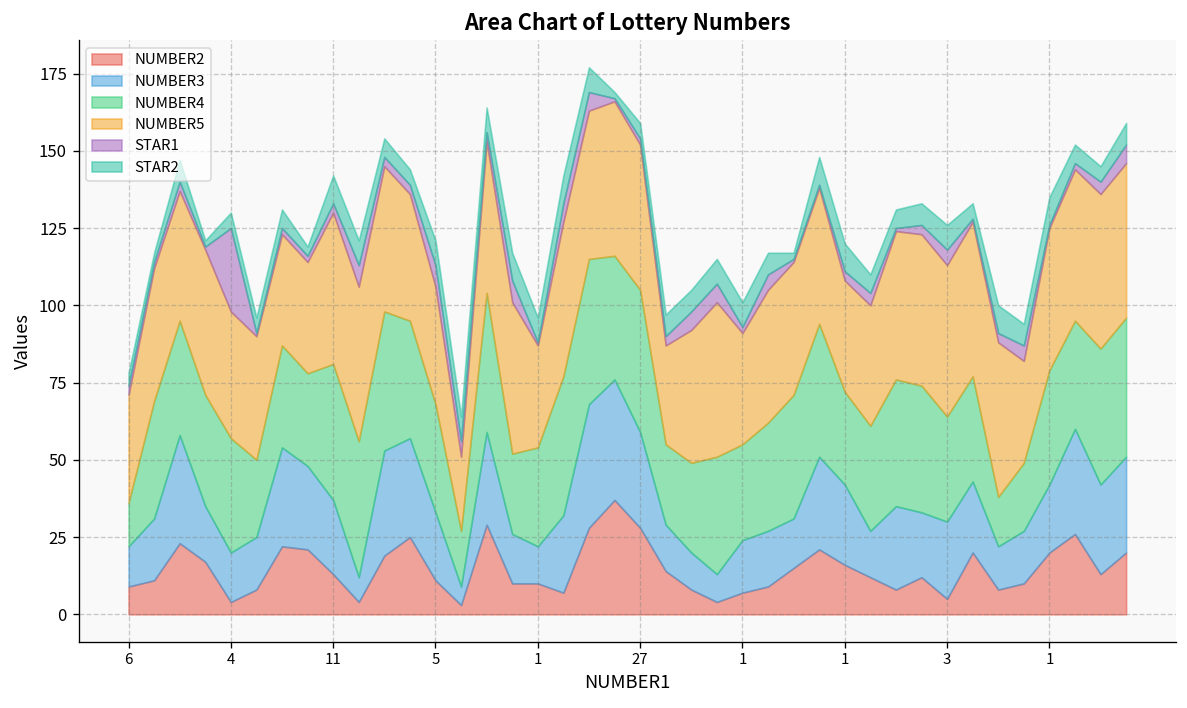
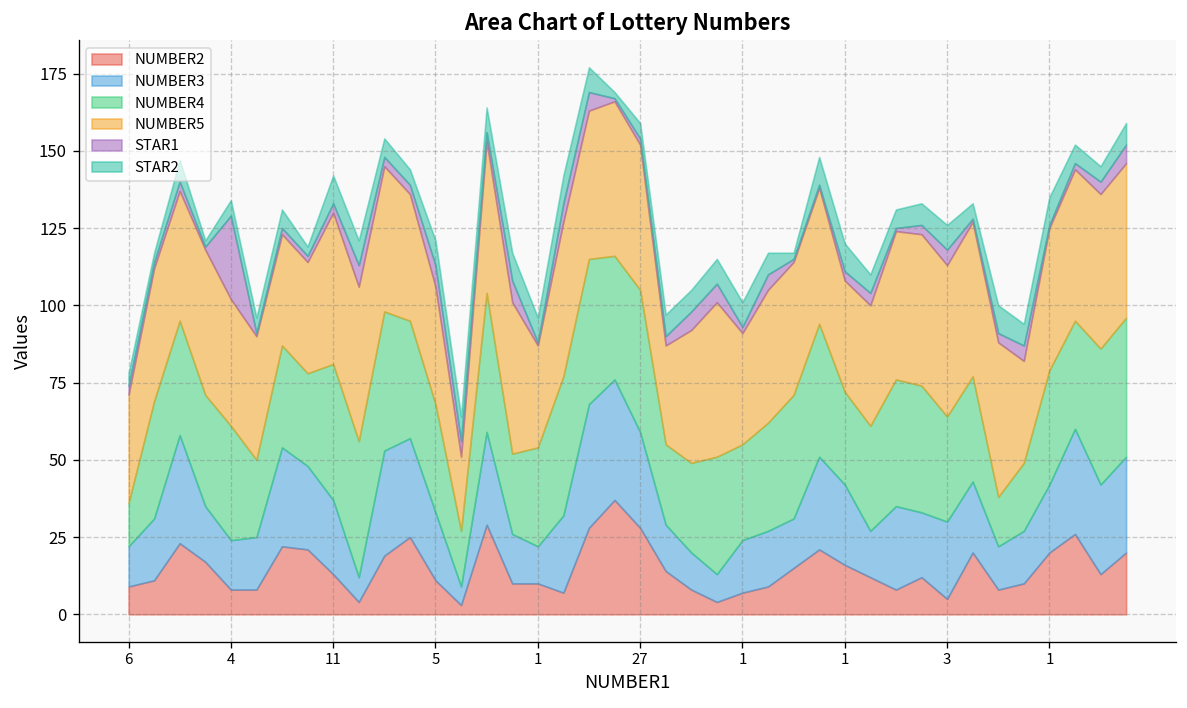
NUMBER2, 4: 4 -> 8
